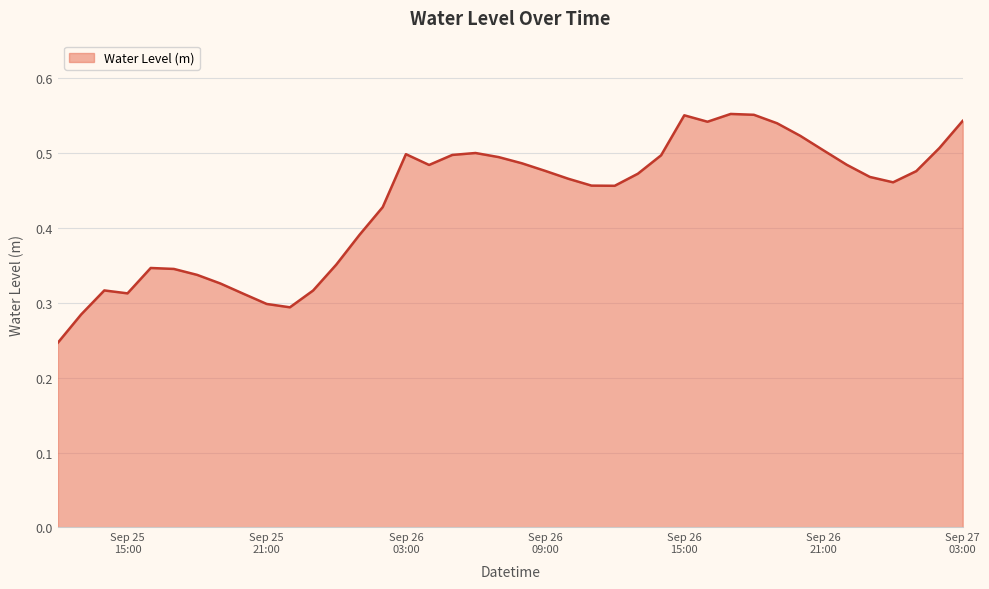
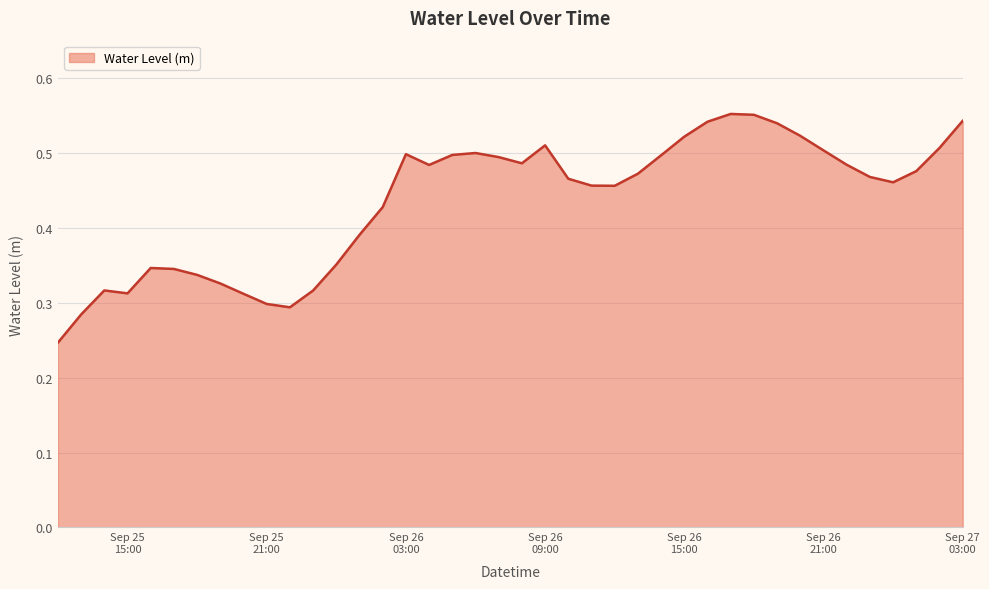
Sep 26 09:00: 0.48 -> 0.51
Sep 26 15:00: 0.55 -> 0.52
